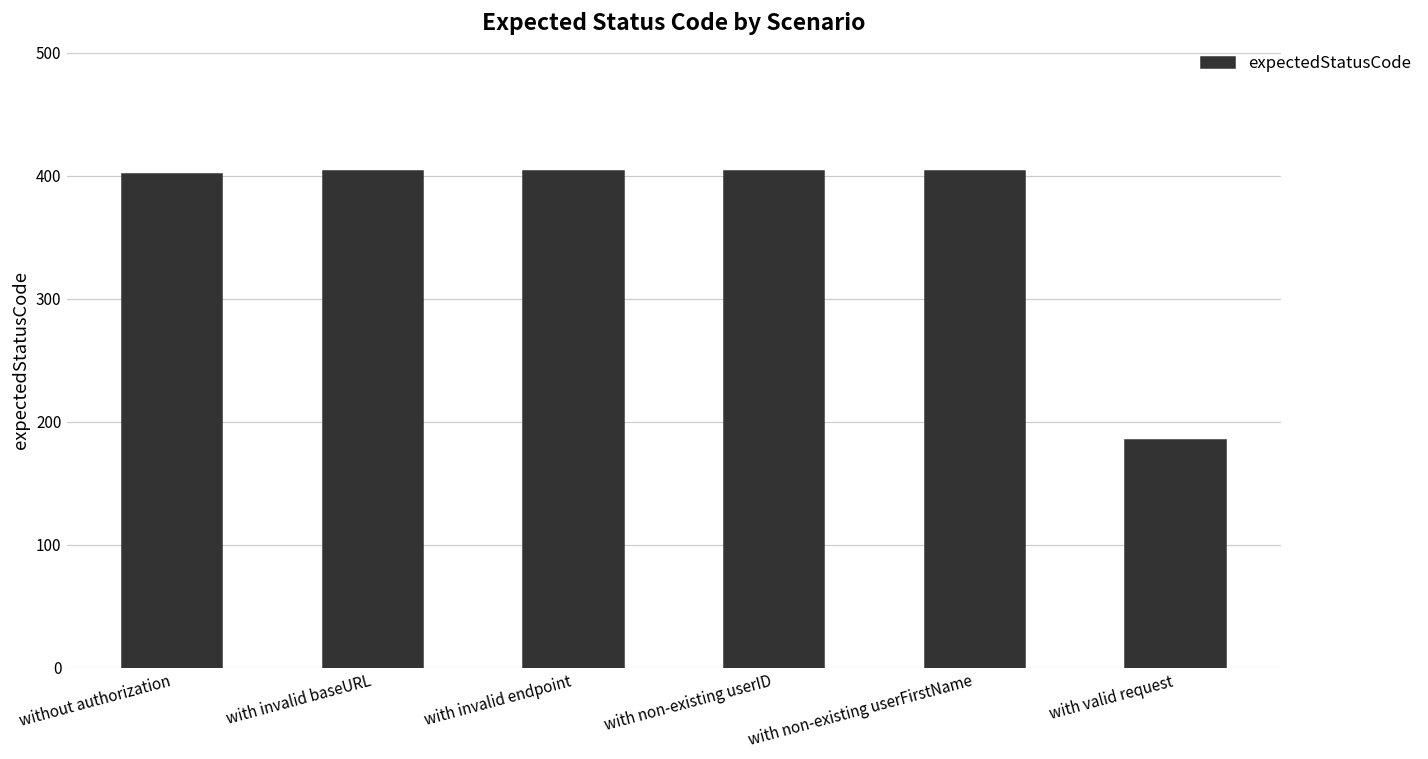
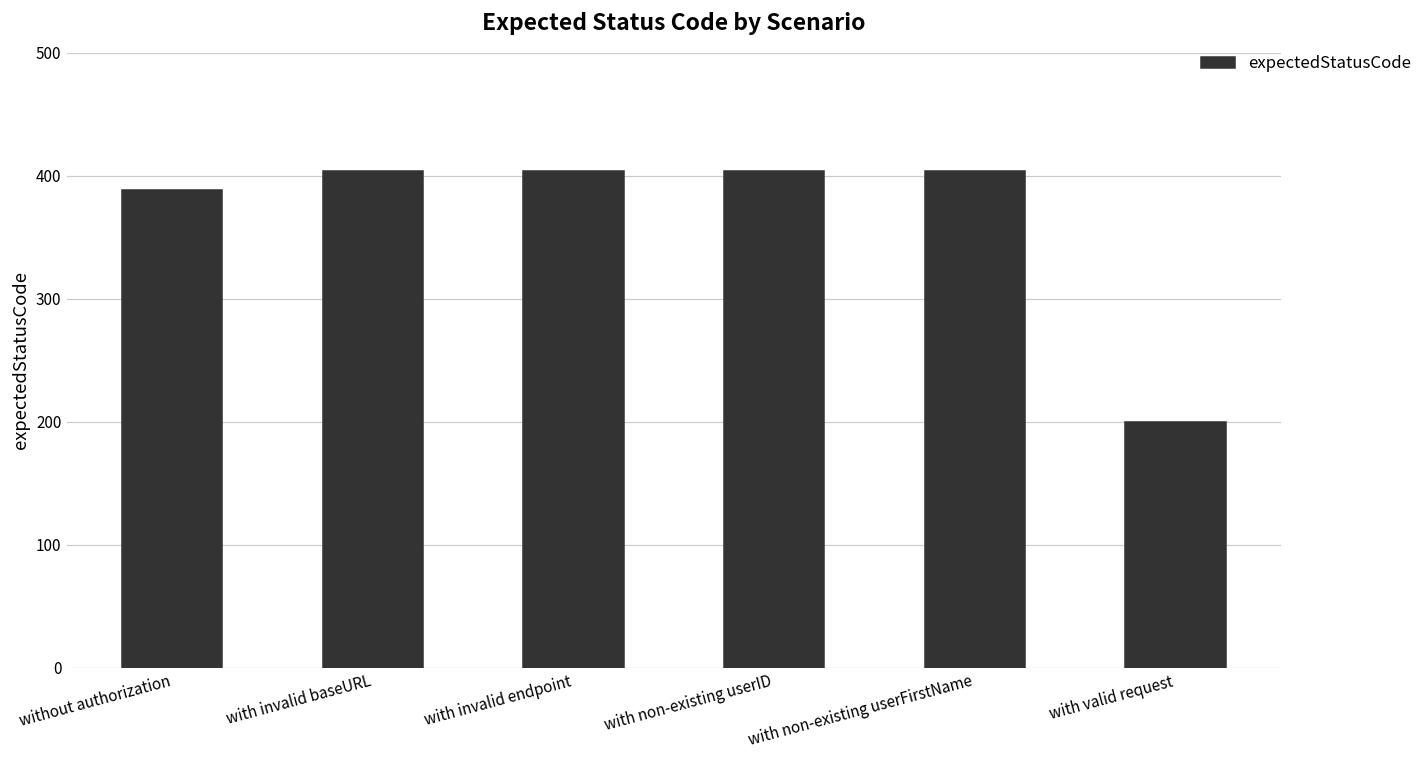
without authorization: 401 -> 388
with valid request: 185 -> 200
